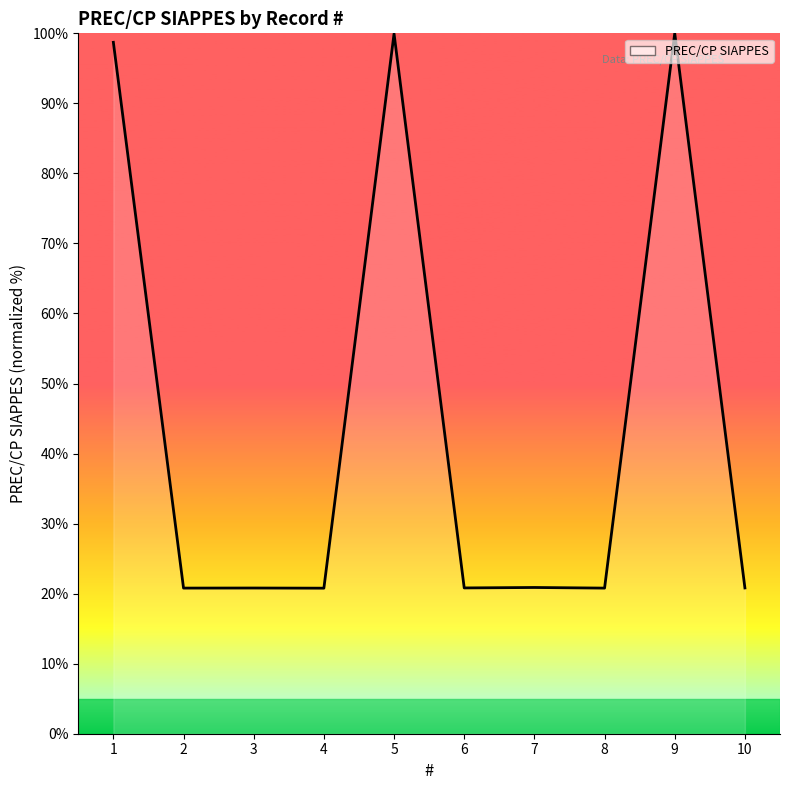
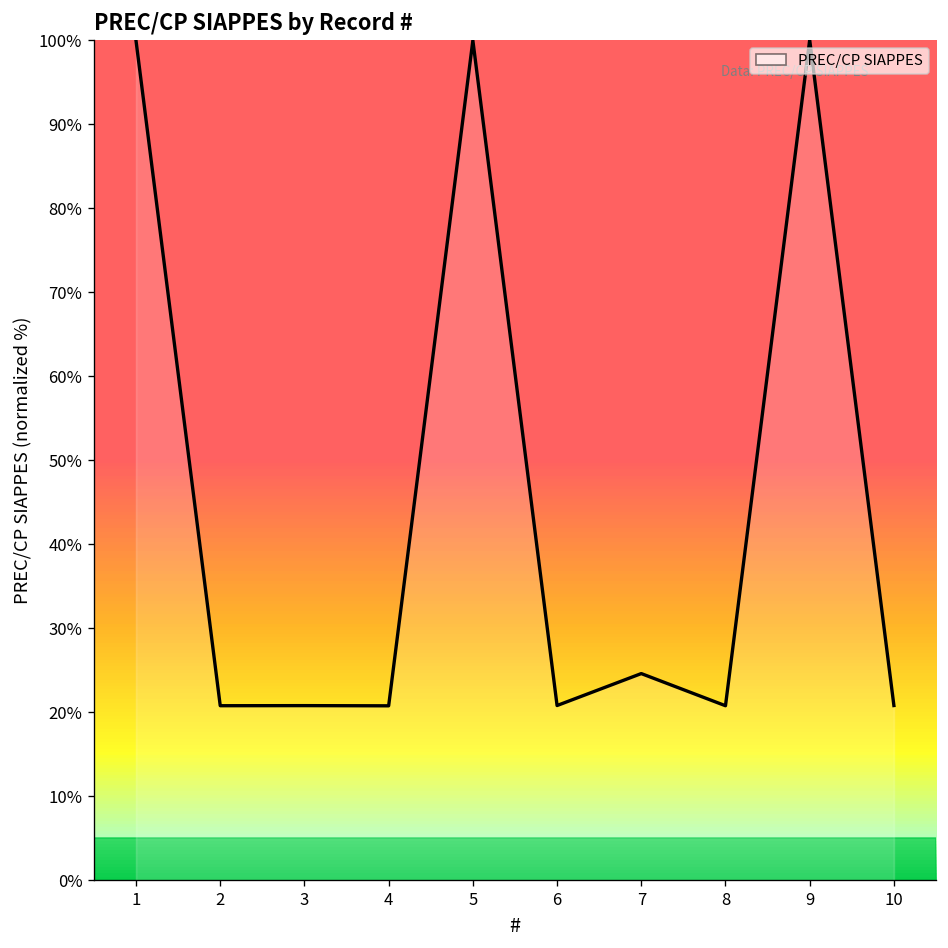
1: 99% -> 100%
7: 21% -> 25%
